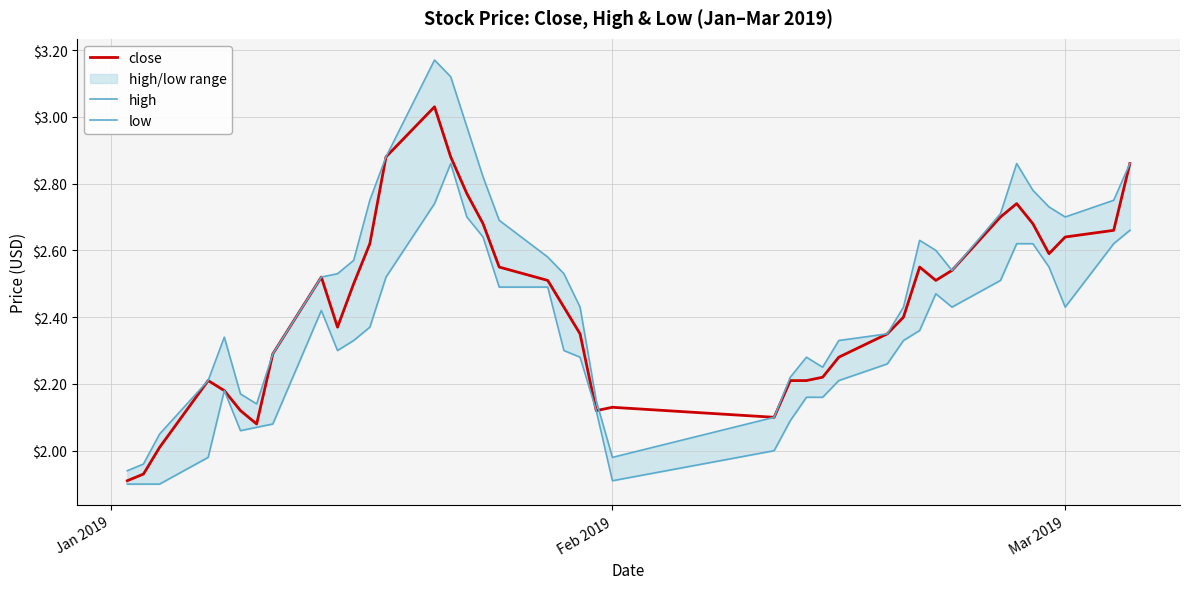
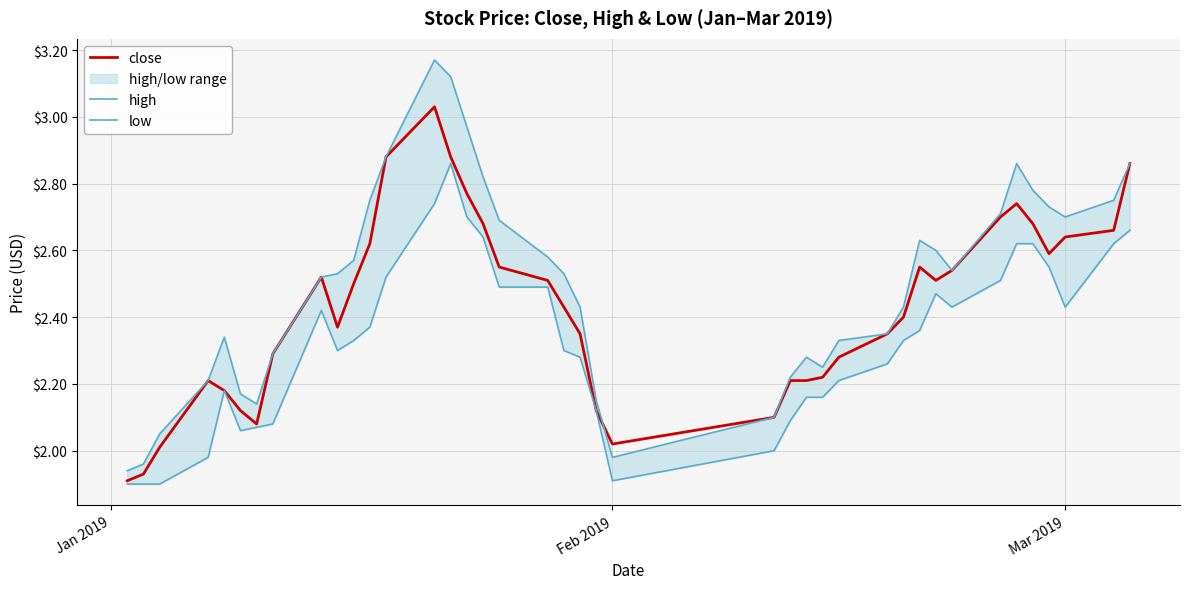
close, Feb 2019: $2.13 -> $2.02
